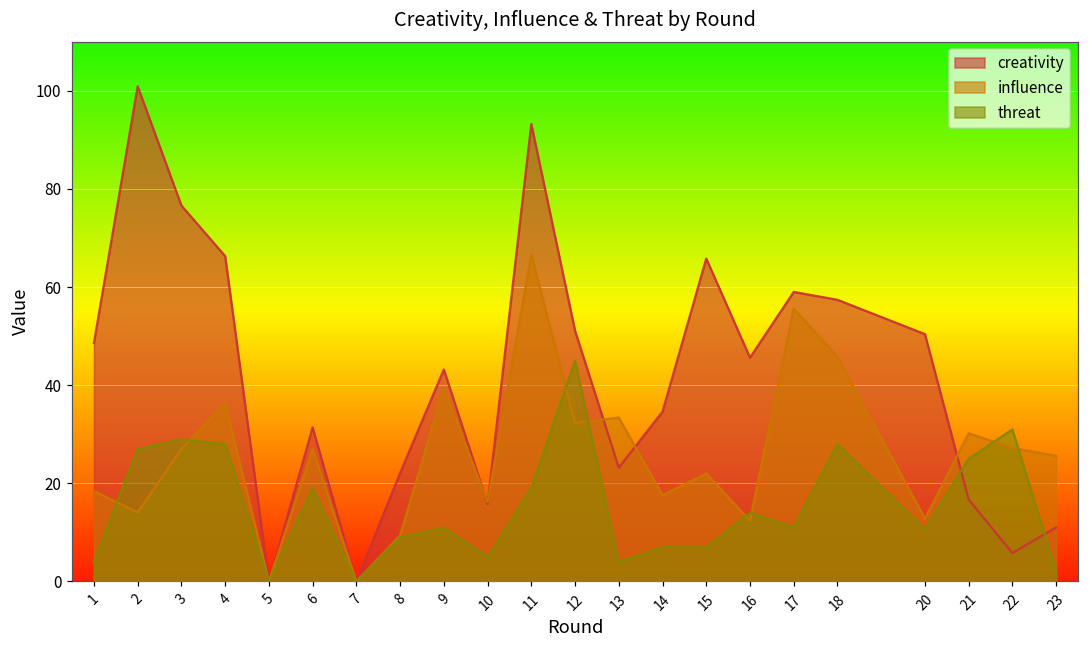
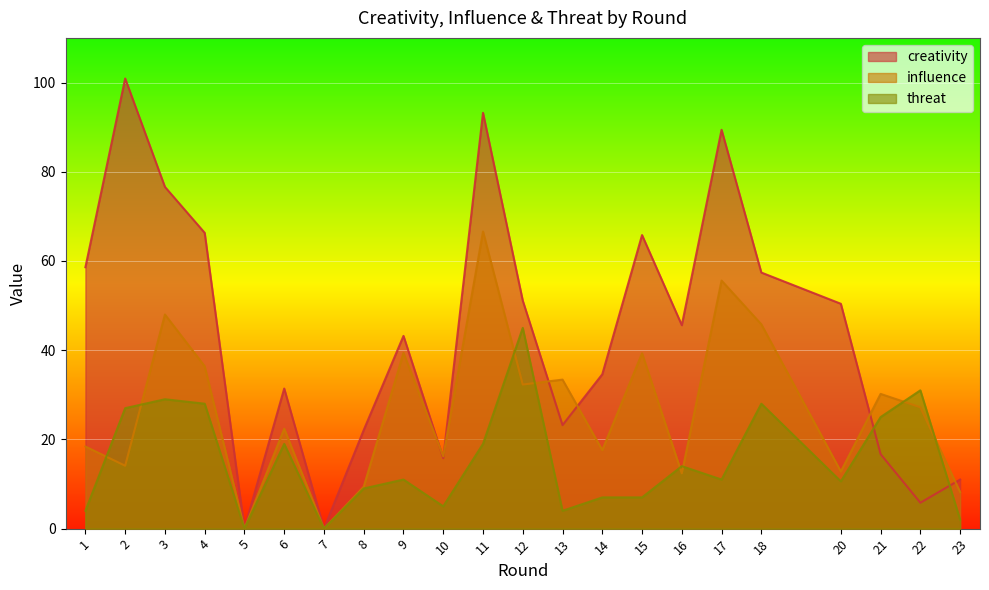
creativity, 1: 49 -> 59
influence, 3: 27 -> 48
influence, 6: 27 -> 22
influence, 15: 22 -> 39
creativity, 17: 59 -> 89
influence, 23: 26 -> 8
